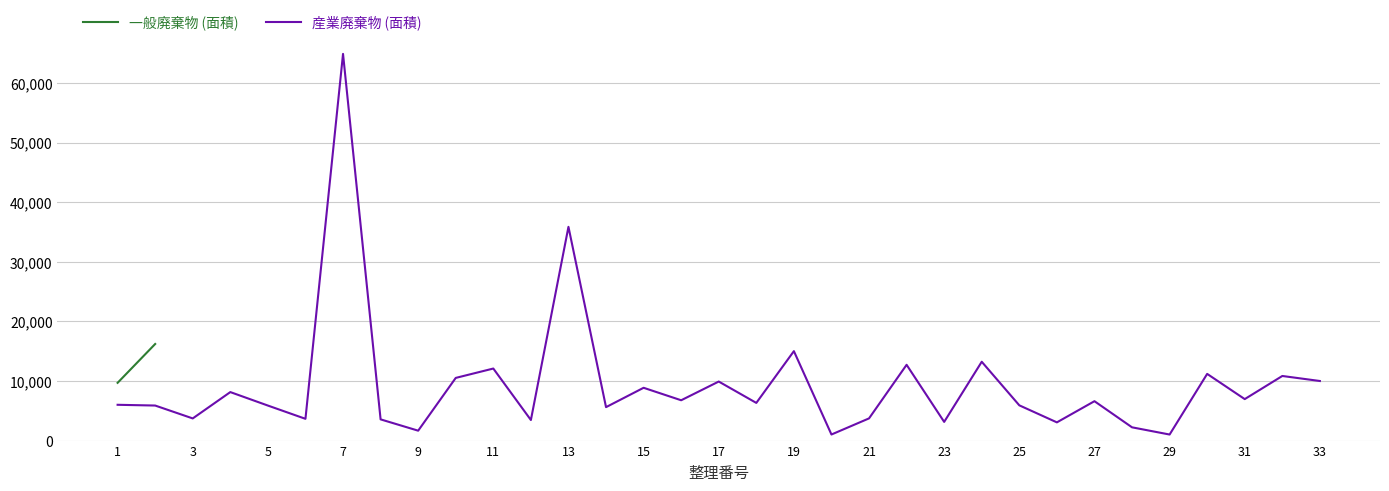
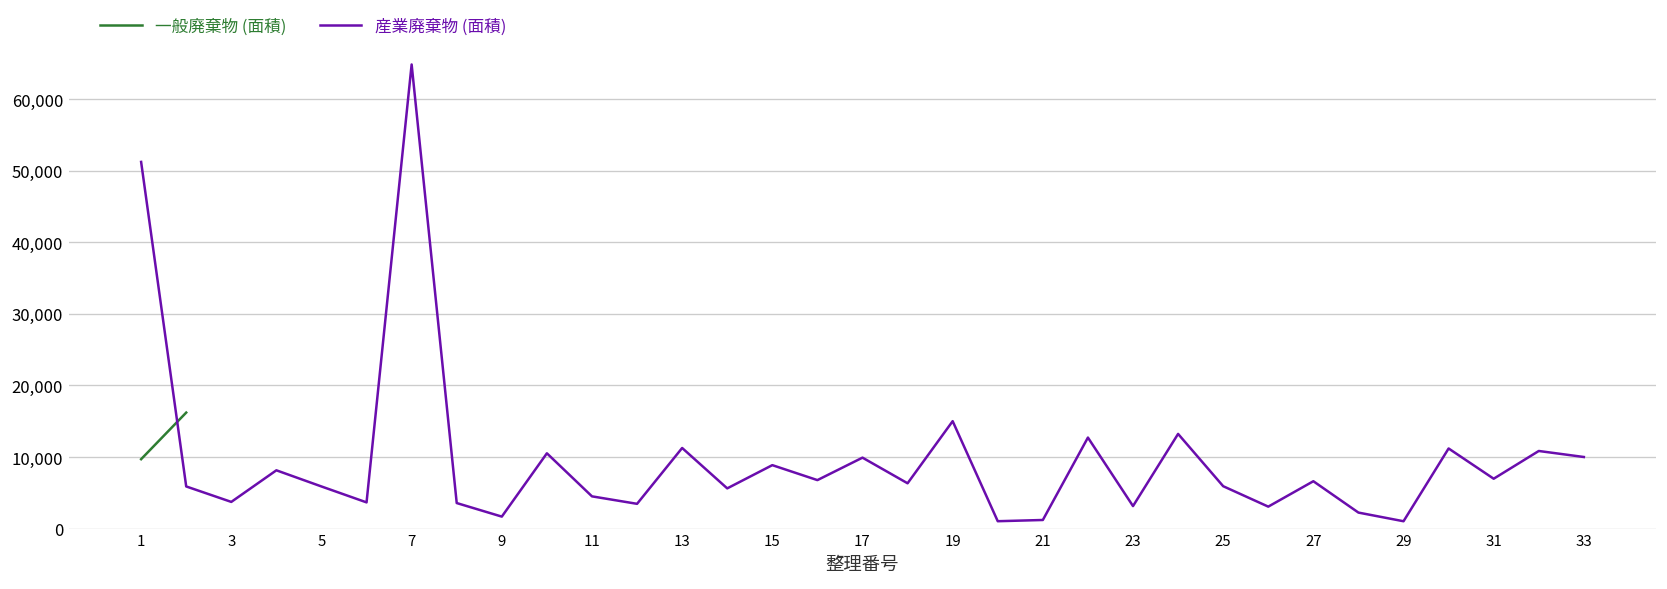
産業廃棄物 (面積), 1: 6,000 -> 51,000
産業廃棄物 (面積), 11: 12,000 -> 4,000
産業廃棄物 (面積), 13: 36,000 -> 11,000
産業廃棄物 (面積), 21: 4,000 -> 1,000
